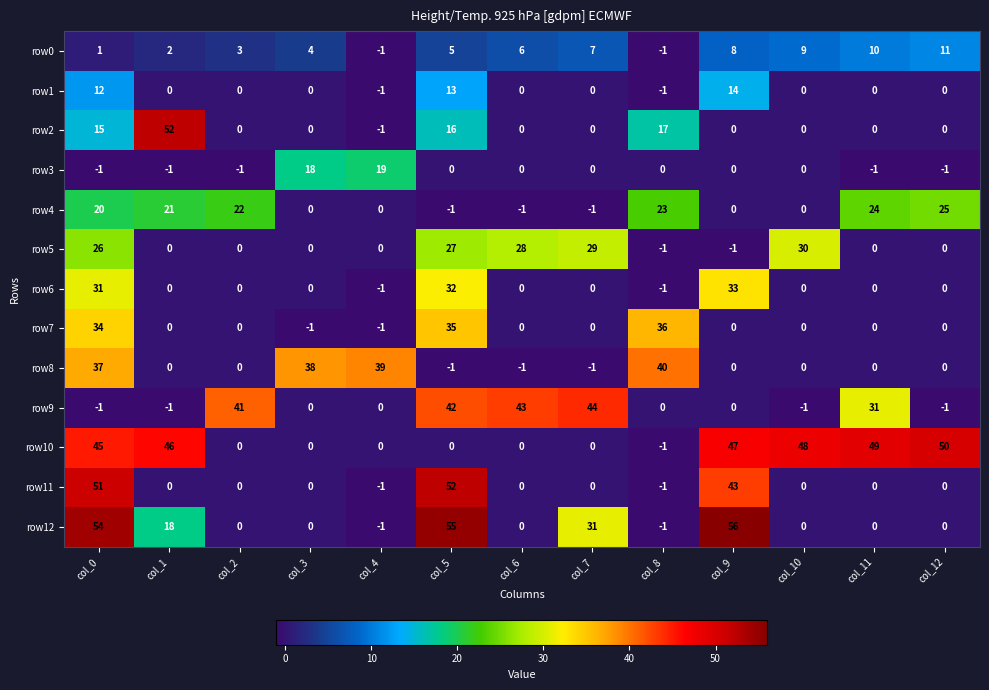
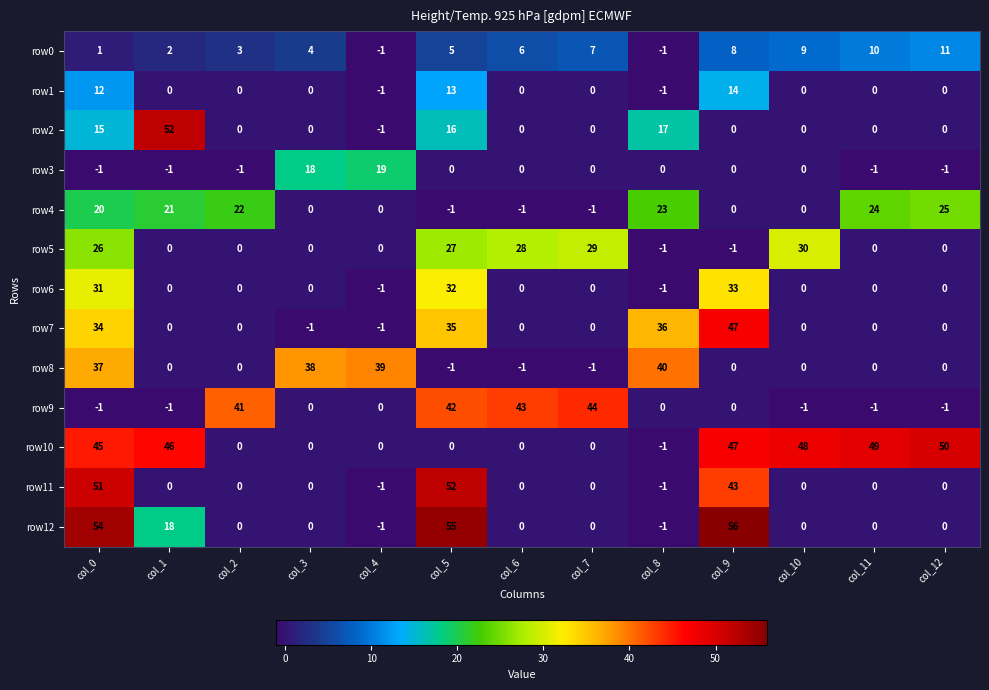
row7, col_9: 0 -> 47
row9, col_11: 31 -> -1
row12, col_7: 31 -> 0
